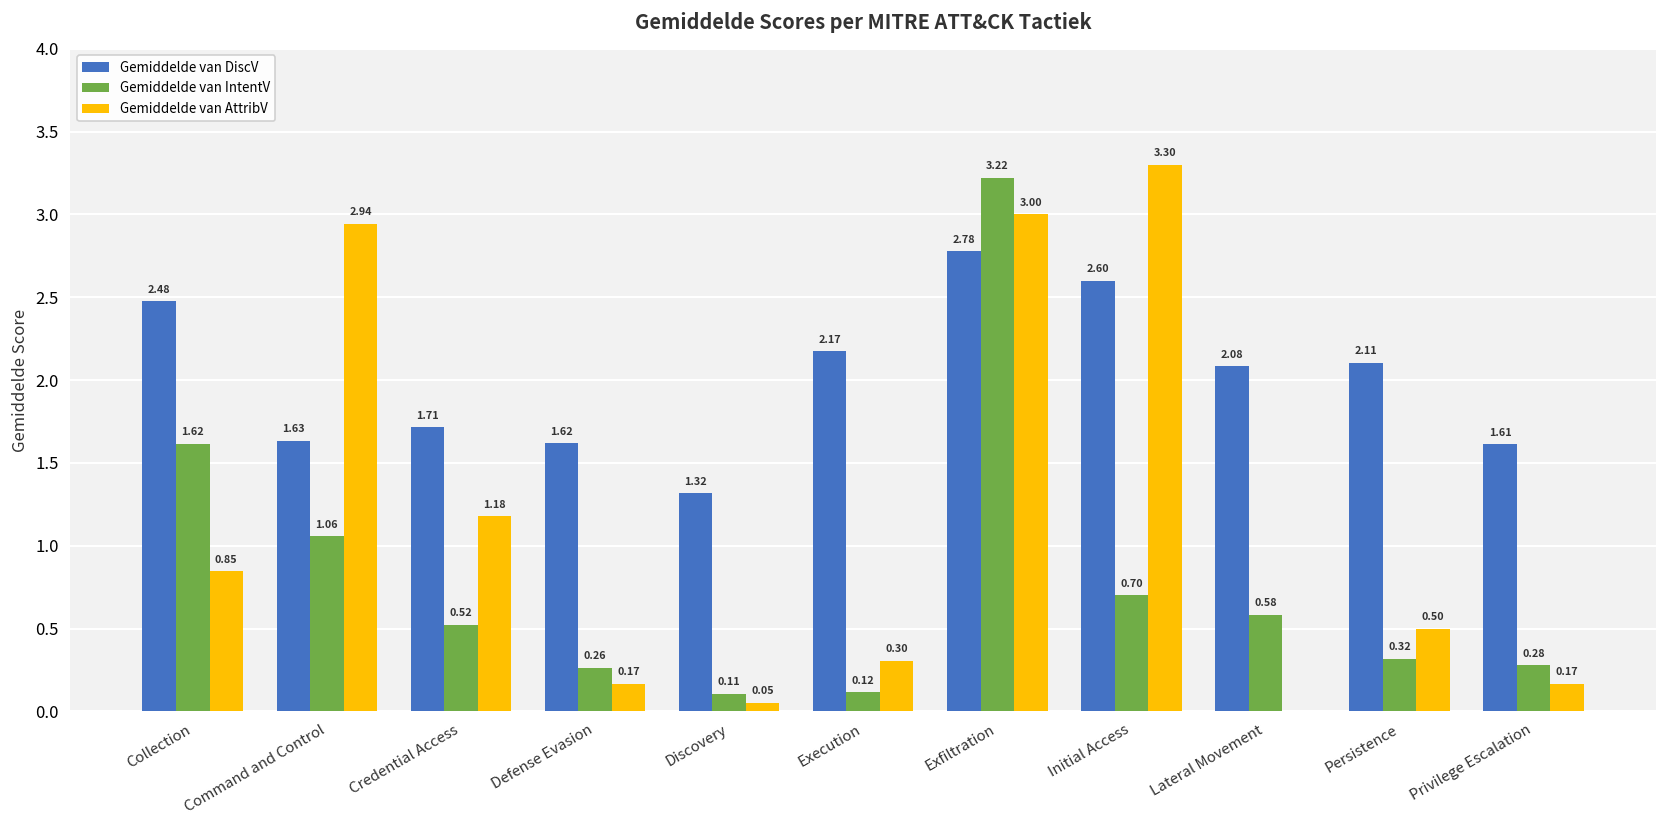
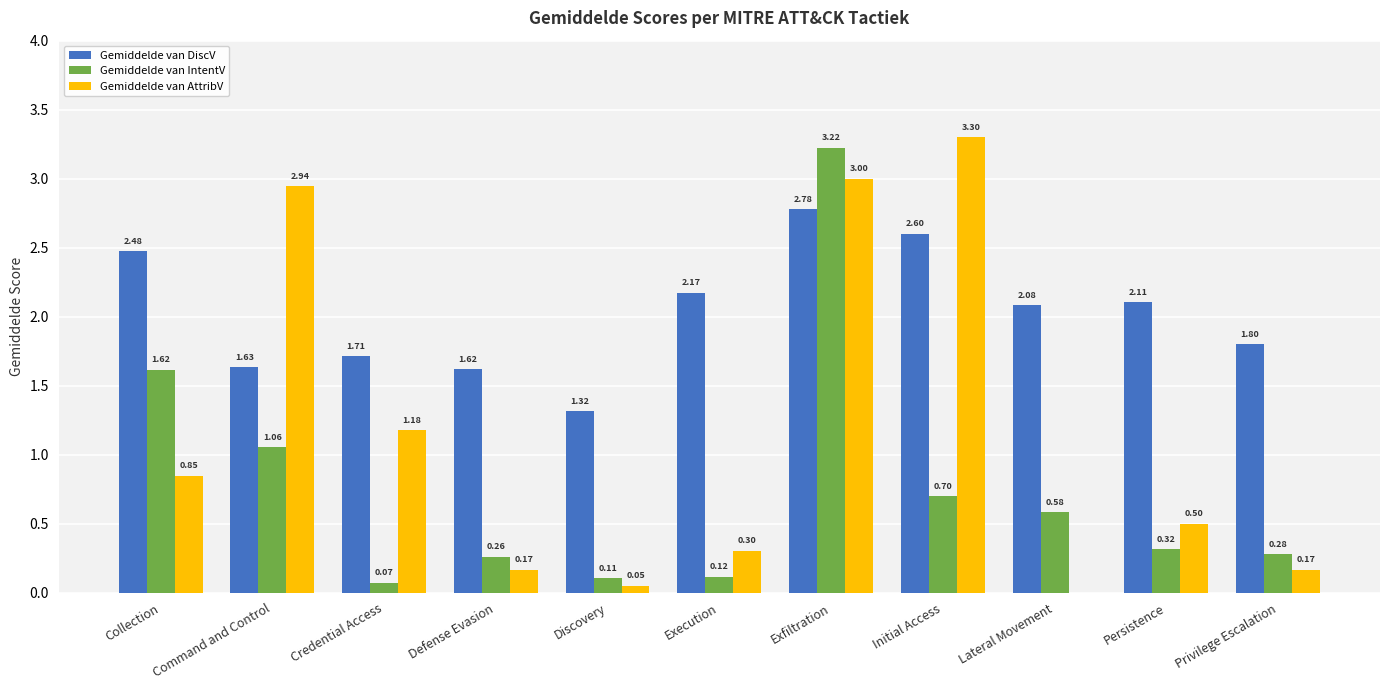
Gemiddelde van IntentV, Credential Access: 0.52 -> 0.07
Gemiddelde van DiscV, Privilege Escalation: 1.61 -> 1.80
